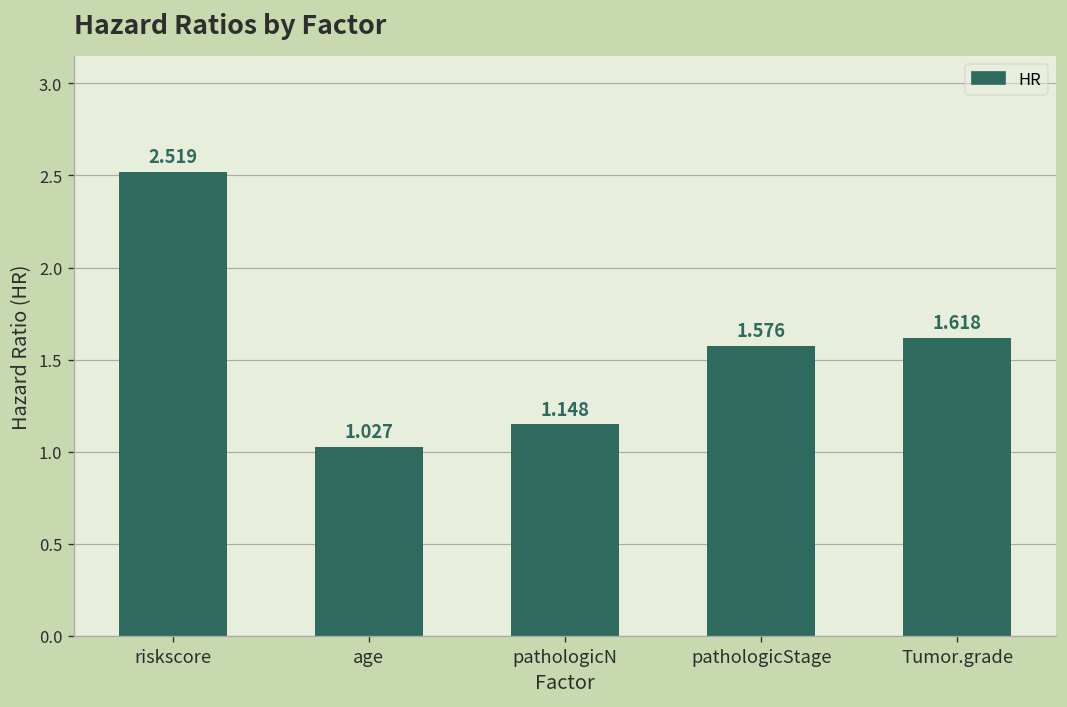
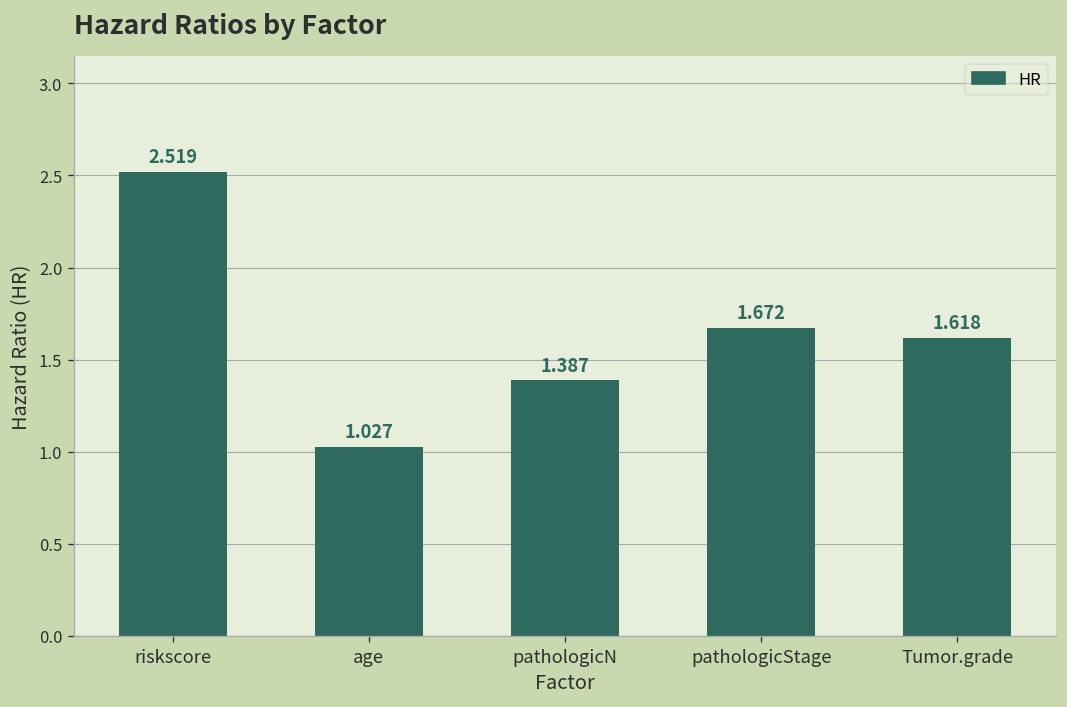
pathologicN: 1.148 -> 1.387
pathologicStage: 1.576 -> 1.672
